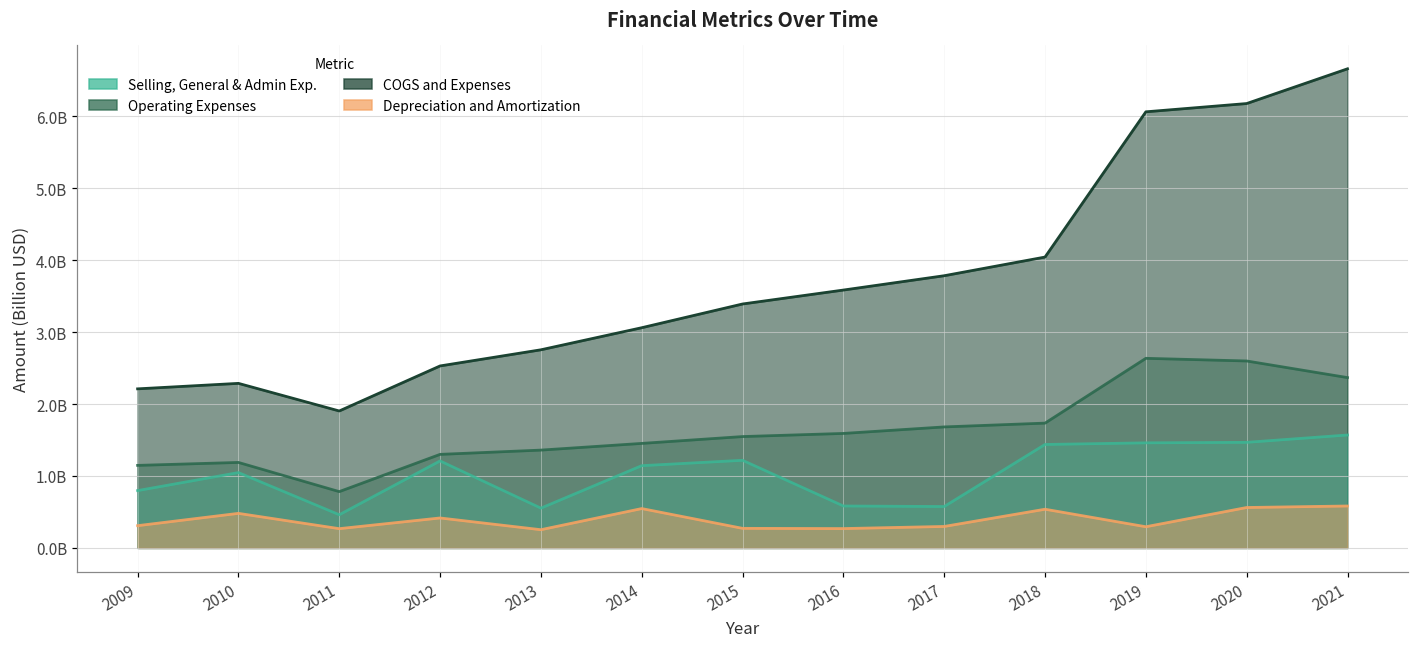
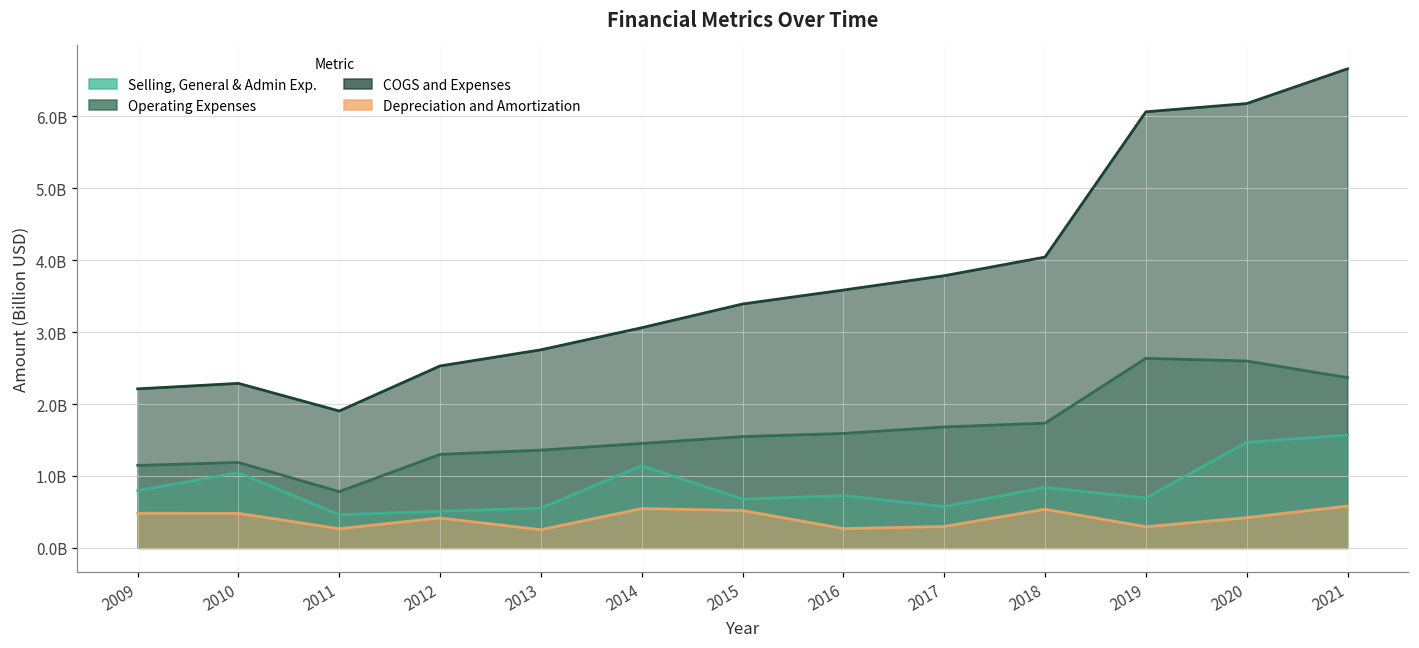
Depreciation and Amortization, 2009: 300000000 -> 500000000
Selling, General & Admin Exp., 2012: 1200000000 -> 500000000
Selling, General & Admin Exp., 2015: 1200000000 -> 700000000
Depreciation and Amortization, 2015: 300000000 -> 500000000
Selling, General & Admin Exp., 2016: 600000000 -> 700000000
Selling, General & Admin Exp., 2018: 1400000000 -> 800000000
Selling, General & Admin Exp., 2019: 1500000000 -> 700000000
Depreciation and Amortization, 2020: 600000000 -> 400000000
